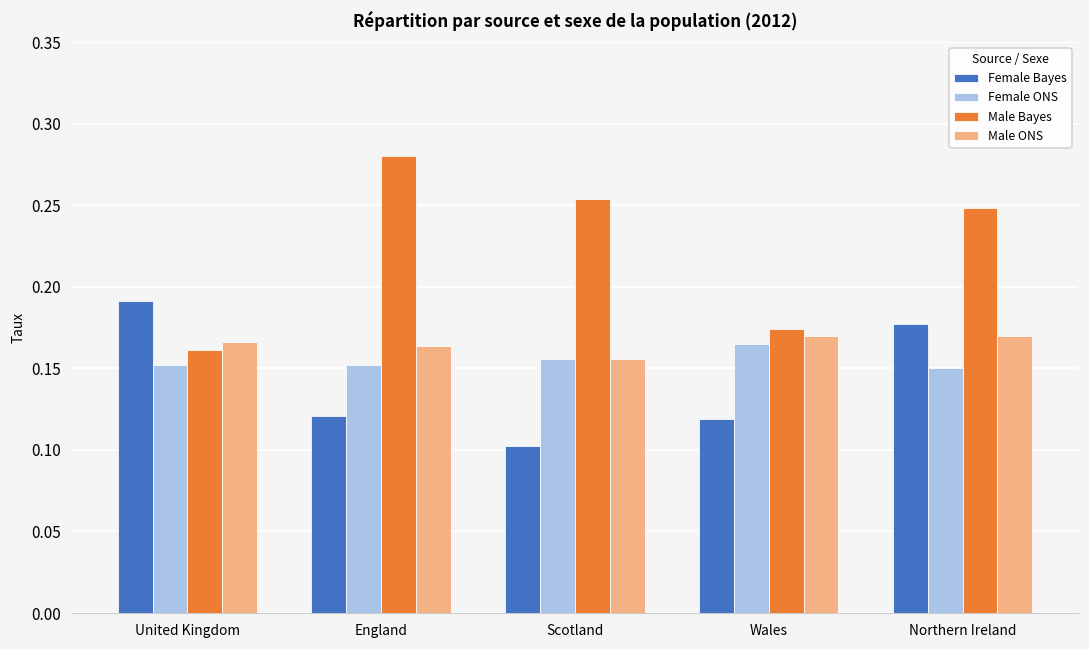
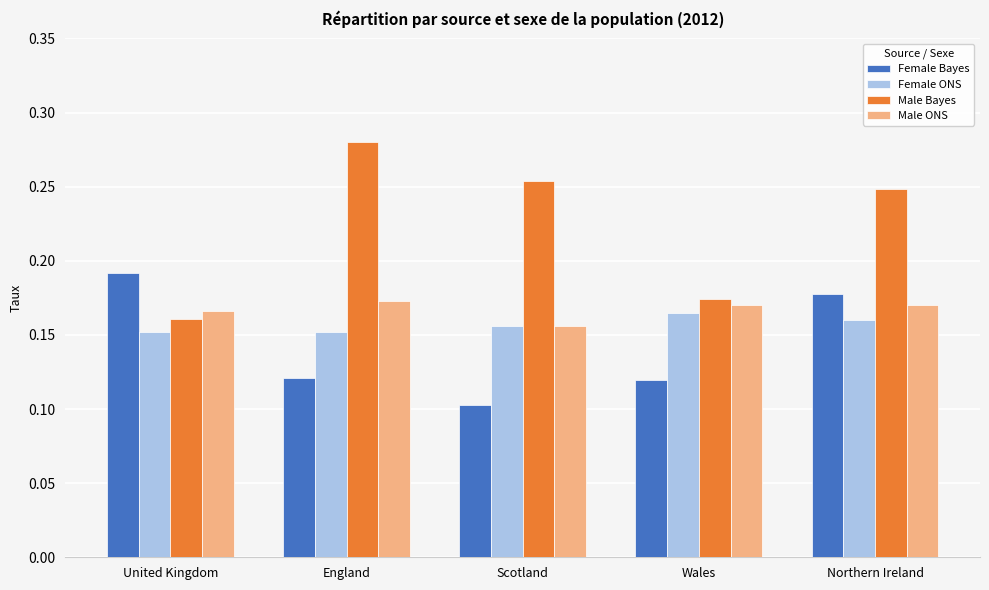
Male ONS, England: 0.164 -> 0.173
Female ONS, Northern Ireland: 0.15 -> 0.16
